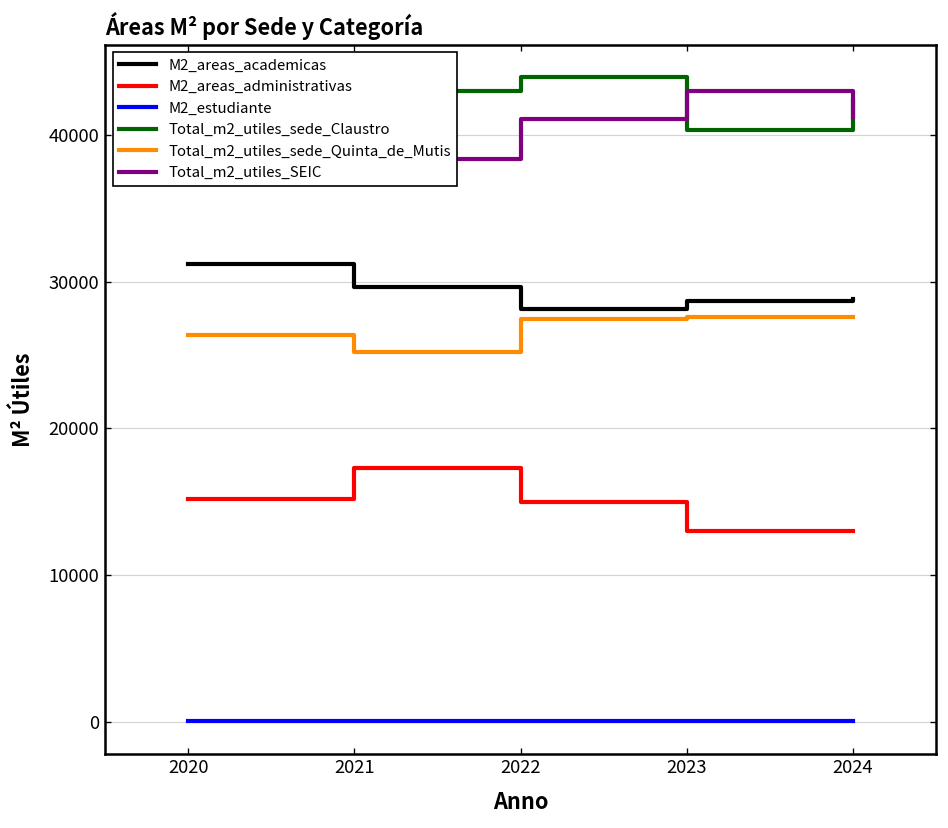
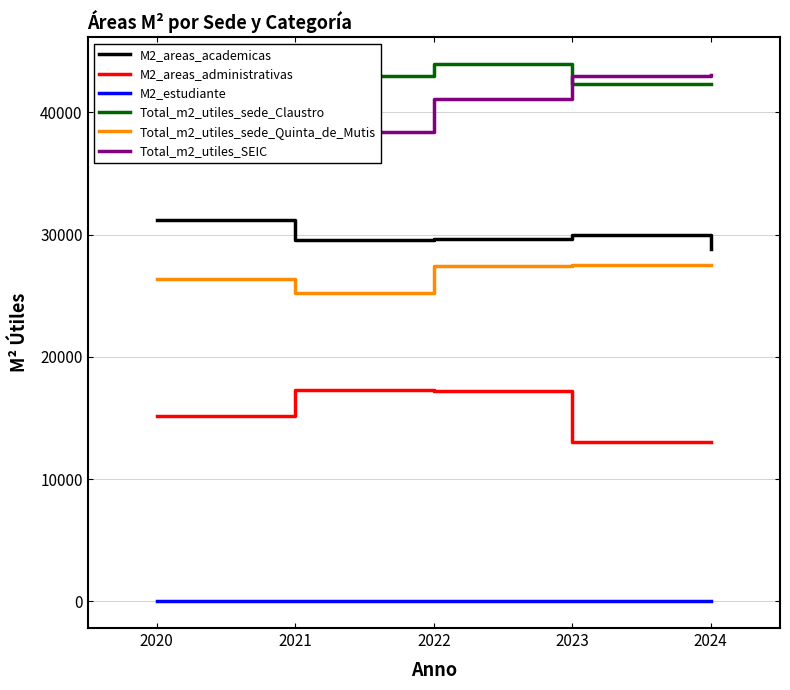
M2_areas_academicas, 2022: 28100 -> 29600
M2_areas_administrativas, 2022: 15000 -> 17200
M2_areas_academicas, 2023: 28700 -> 30000
Total_m2_utiles_sede_Claustro, 2023: 40400 -> 42300
Total_m2_utiles_SEIC, 2024: 41200 -> 43100
